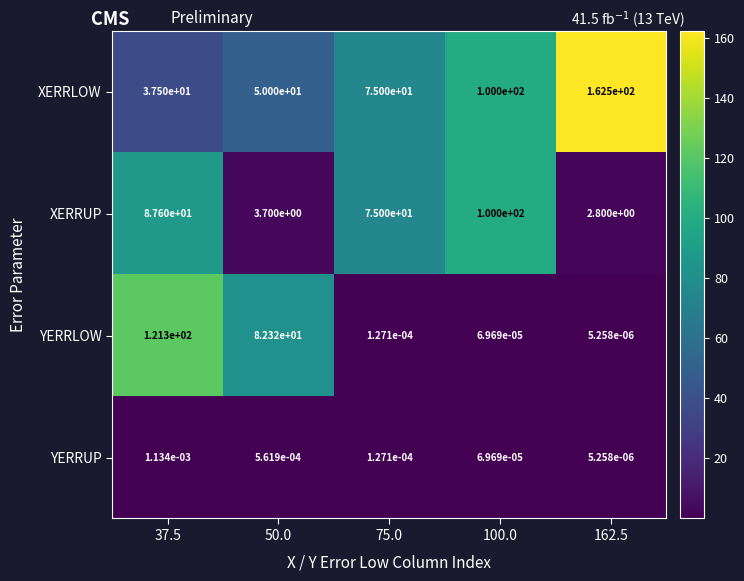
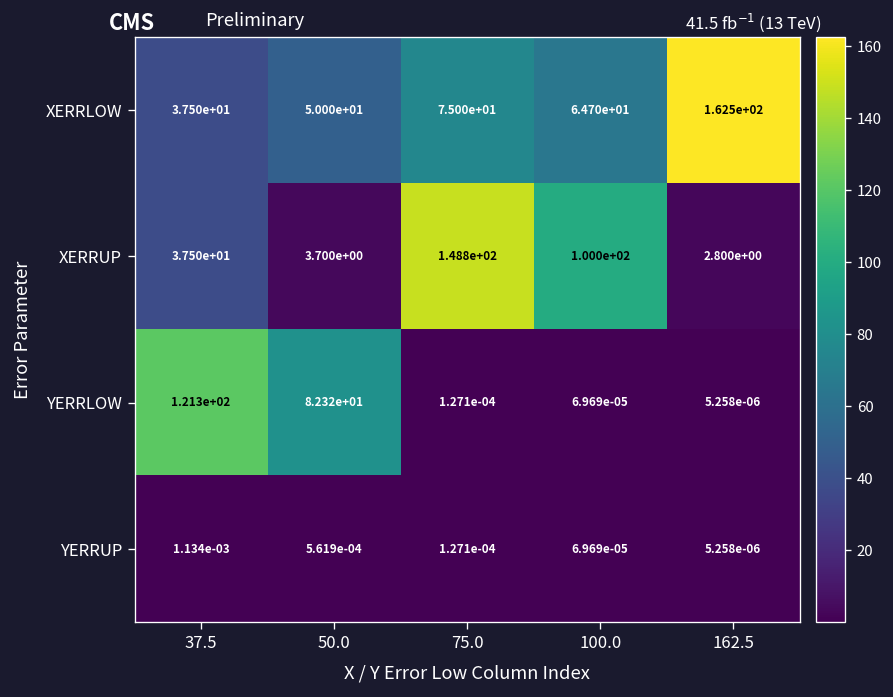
XERRLOW, 100.0: 1.000e+02 -> 6.470e+01
XERRUP, 37.5: 8.760e+01 -> 3.750e+01
XERRUP, 75.0: 7.500e+01 -> 1.488e+02
